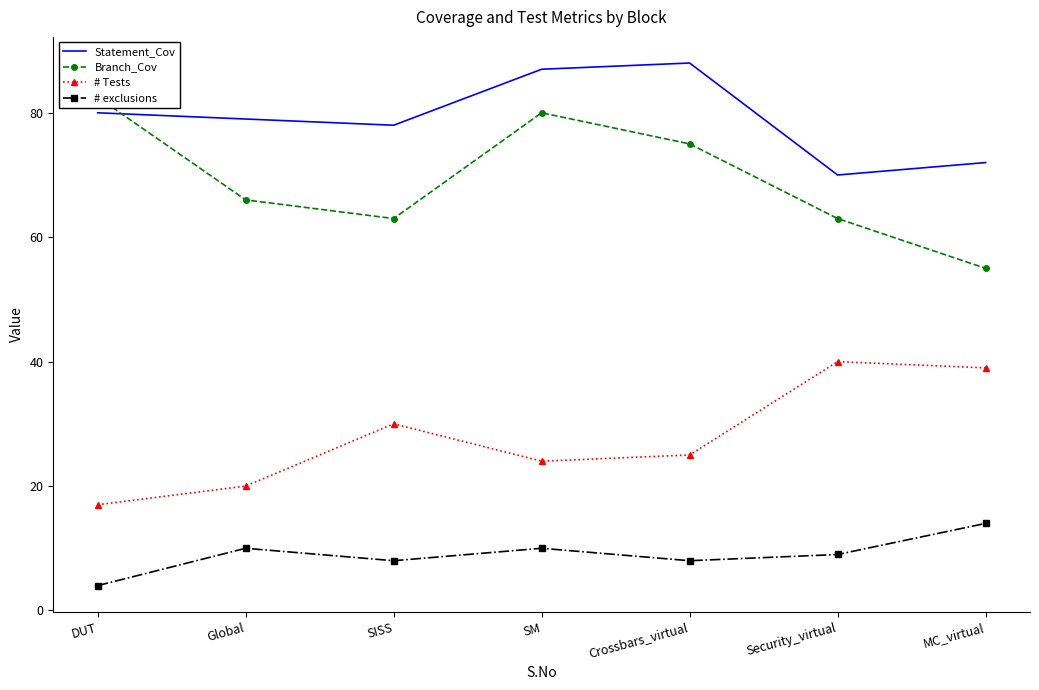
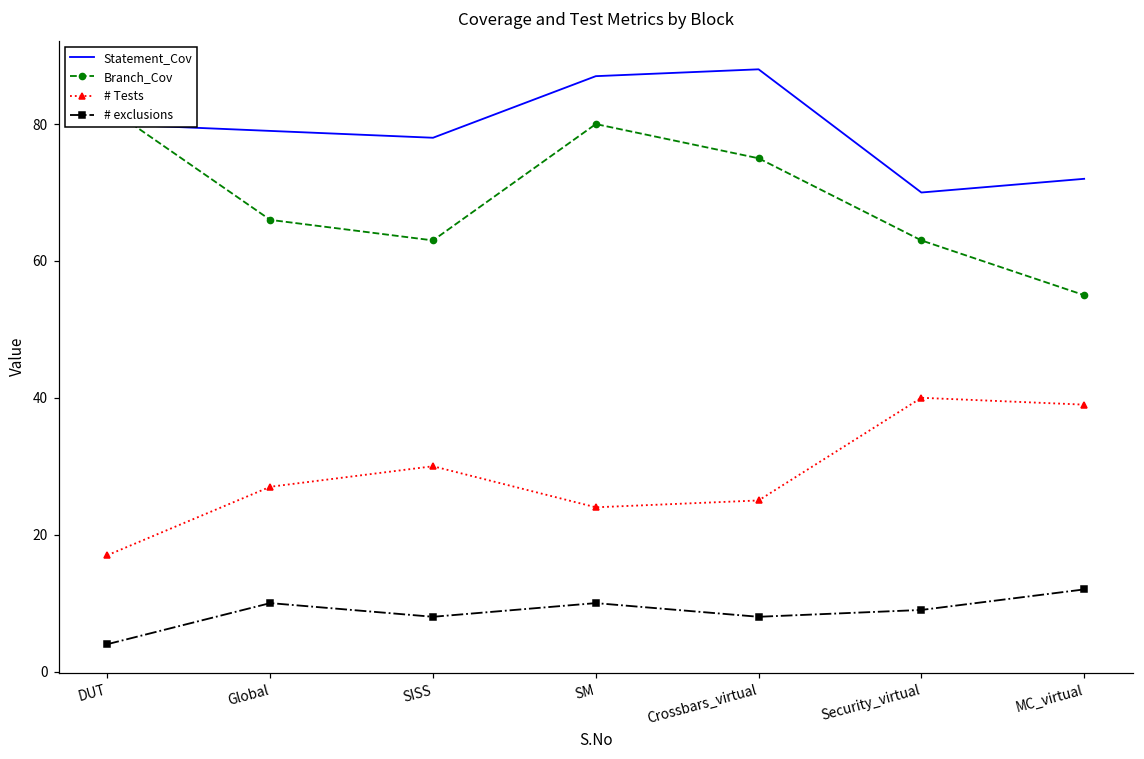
# Tests, Global: 20 -> 27
# exclusions, MC_virtual: 14 -> 12
